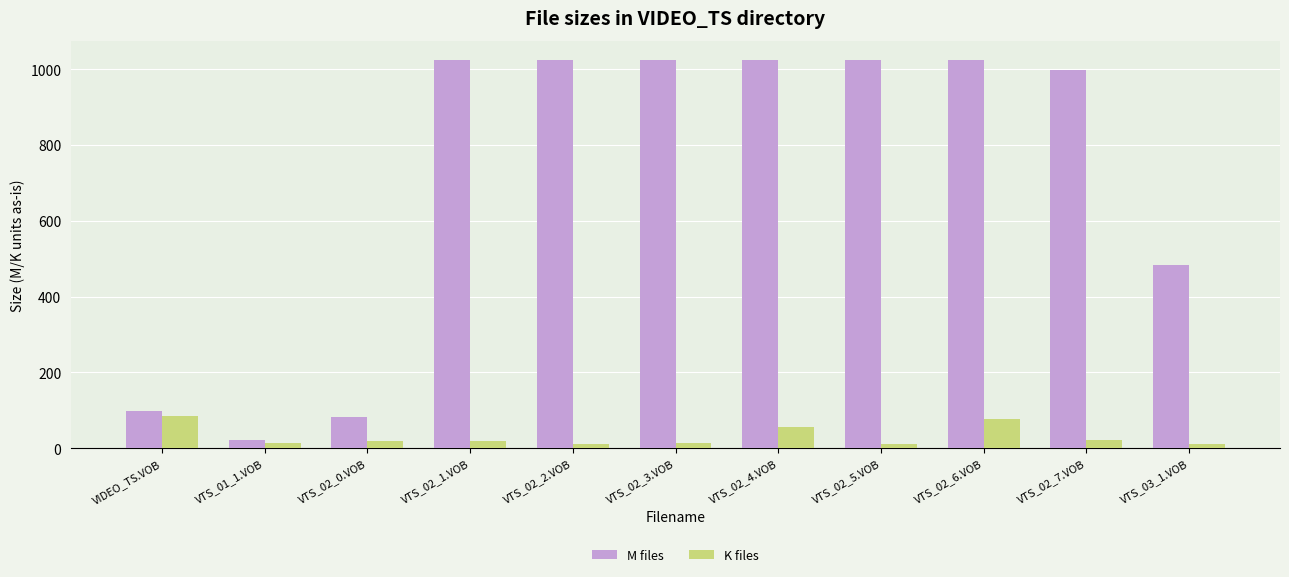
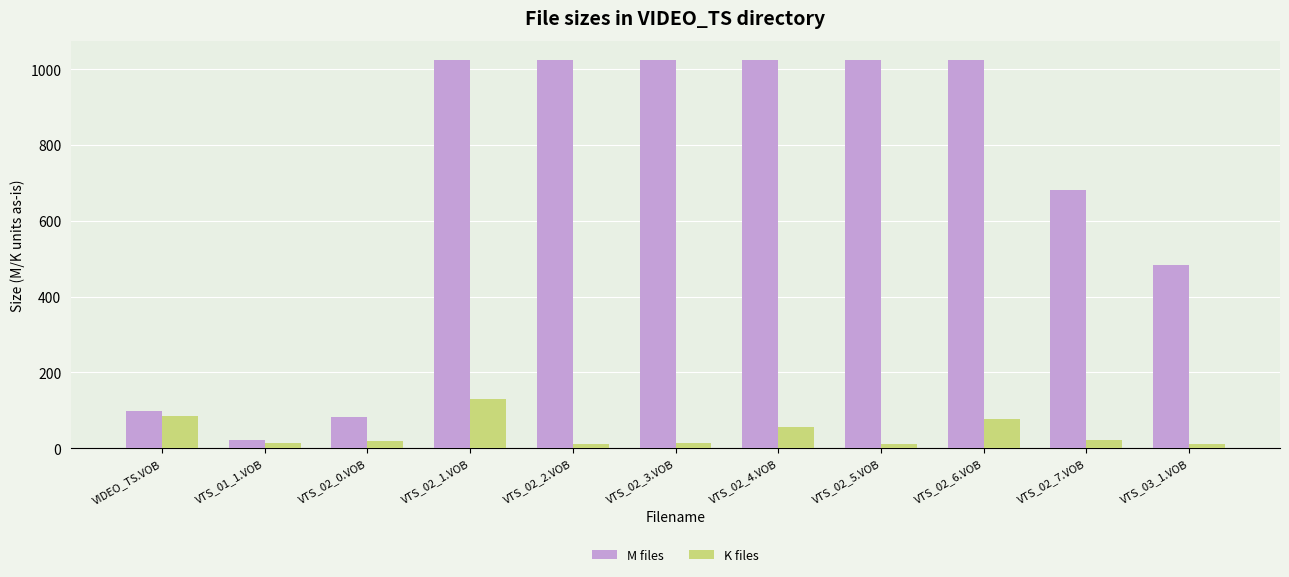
K files, VTS_02_1.VOB: 20 -> 130
M files, VTS_02_7.VOB: 1000 -> 680
